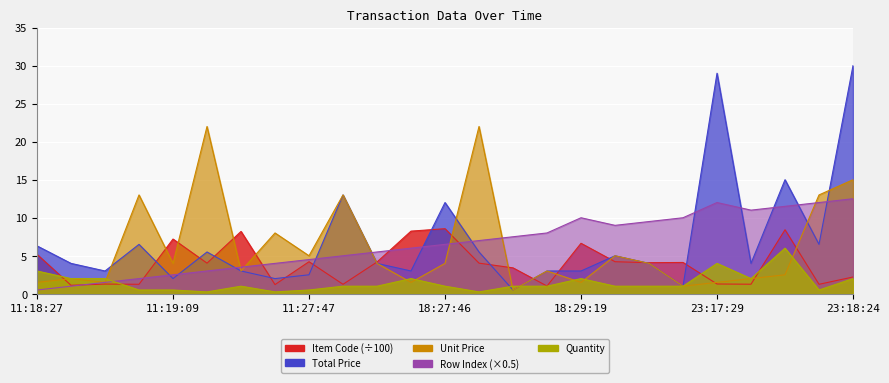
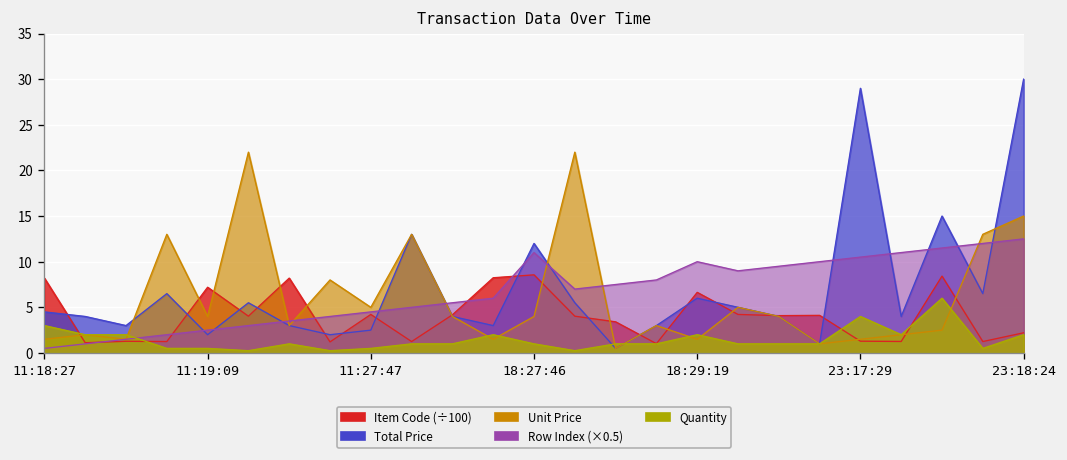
Item Code (÷100), 11:18:27: 5 -> 8
Total Price, 11:18:27: 6 -> 5
Row Index (×0.5), 18:27:46: 7 -> 11
Total Price, 18:29:19: 3 -> 6
Row Index (×0.5), 23:17:29: 12 -> 11
